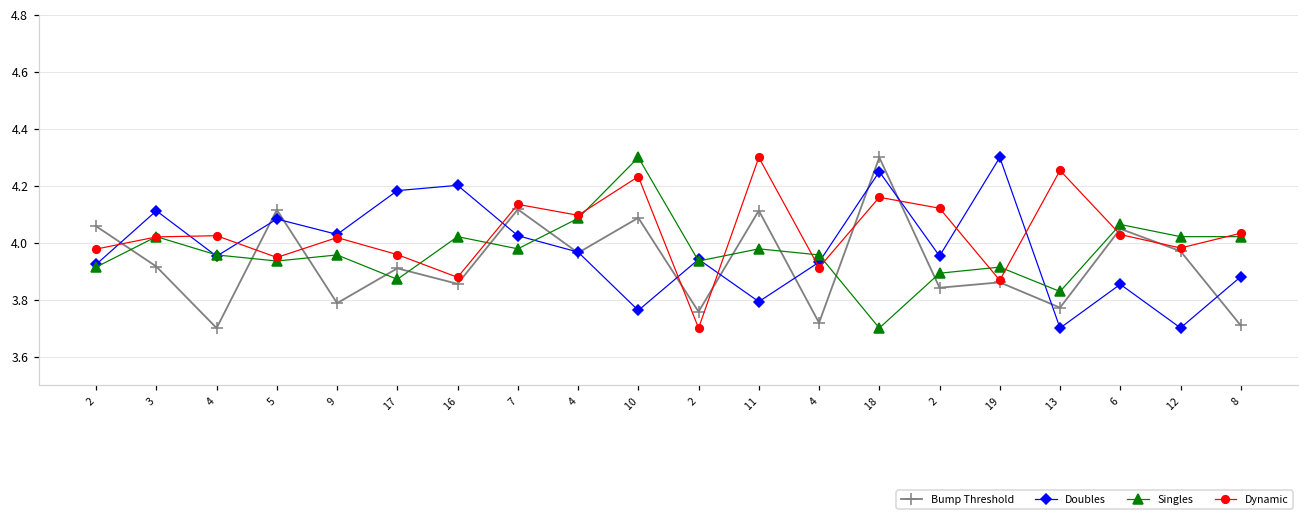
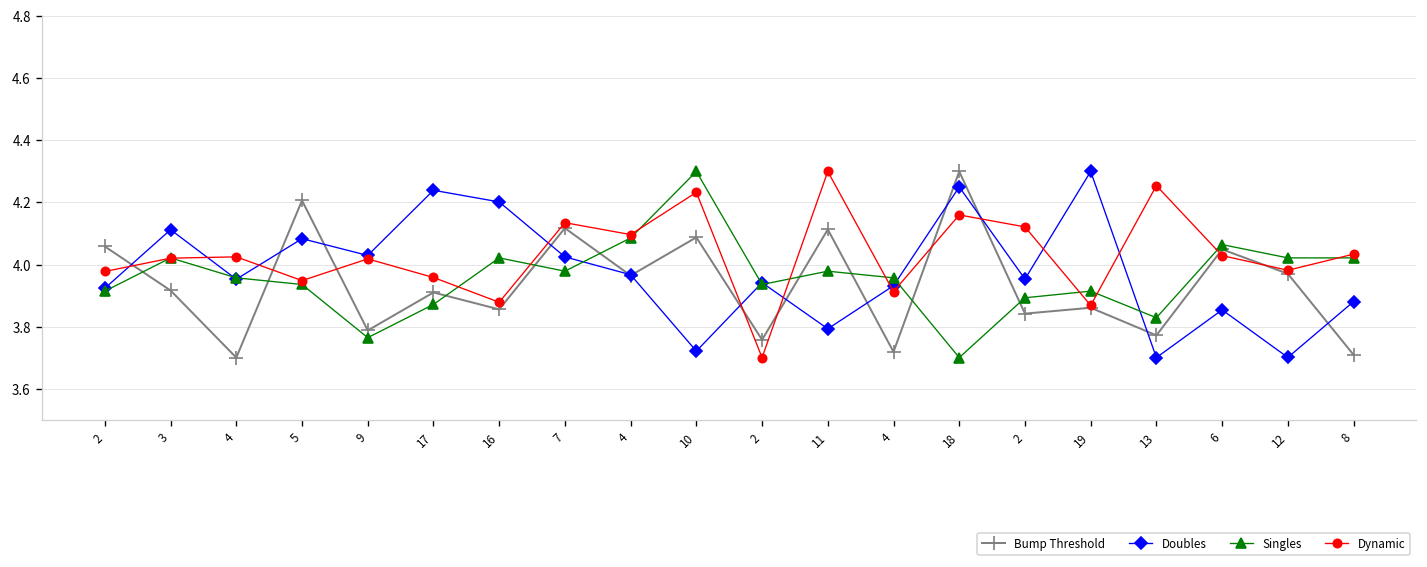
Bump Threshold, 5: 4.12 -> 4.21
Singles, 9: 3.96 -> 3.76
Doubles, 17: 4.18 -> 4.24
Doubles, 10: 3.76 -> 3.72
